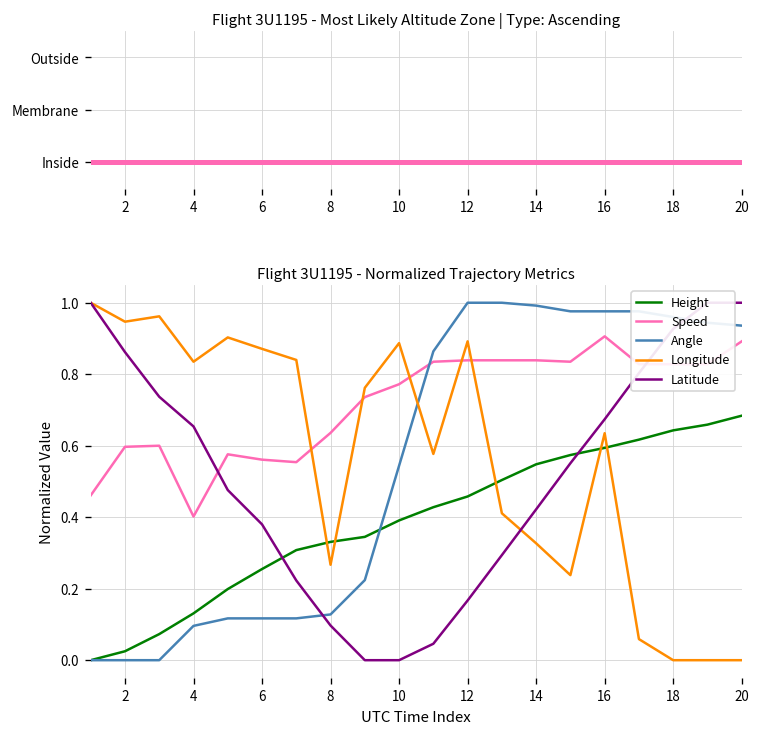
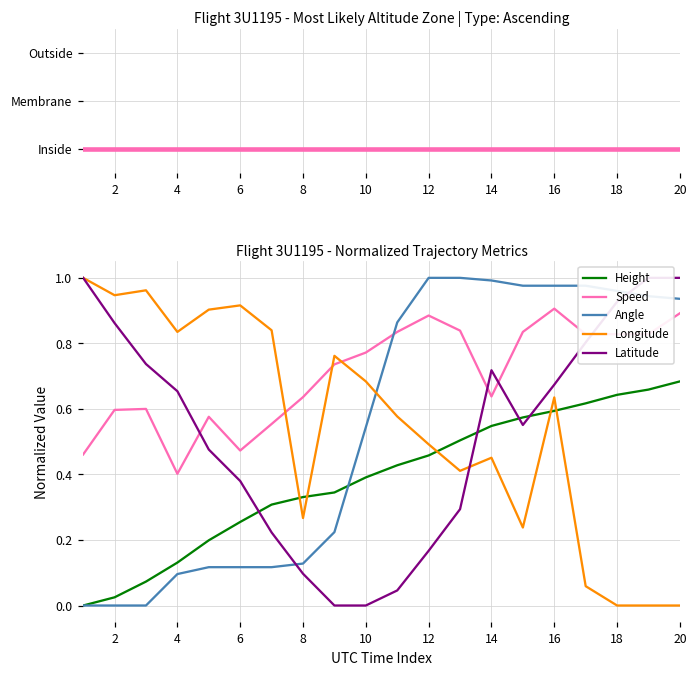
Flight 3U1195 - Normalized Trajectory Metrics, Speed, 6: 0.56 -> 0.47
Flight 3U1195 - Normalized Trajectory Metrics, Longitude, 6: 0.87 -> 0.92
Flight 3U1195 - Normalized Trajectory Metrics, Longitude, 10: 0.89 -> 0.68
Flight 3U1195 - Normalized Trajectory Metrics, Speed, 12: 0.84 -> 0.89
Flight 3U1195 - Normalized Trajectory Metrics, Longitude, 12: 0.89 -> 0.49
Flight 3U1195 - Normalized Trajectory Metrics, Speed, 14: 0.84 -> 0.64
Flight 3U1195 - Normalized Trajectory Metrics, Longitude, 14: 0.33 -> 0.45
Flight 3U1195 - Normalized Trajectory Metrics, Latitude, 14: 0.42 -> 0.72
